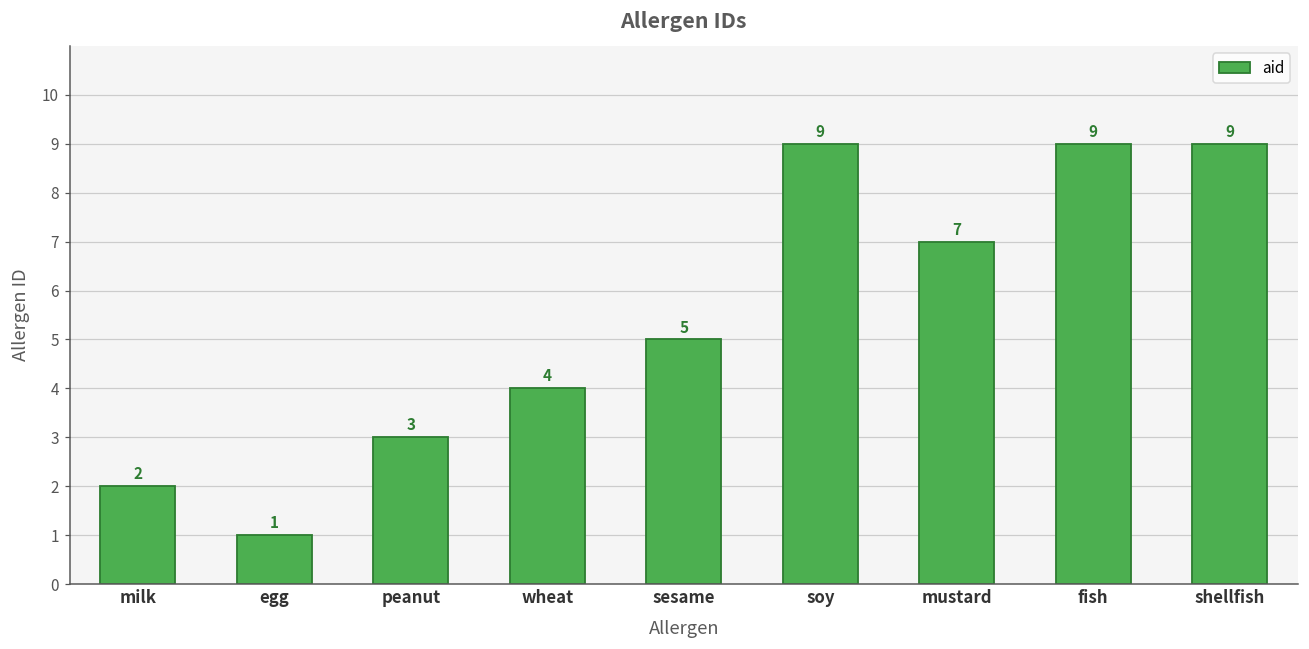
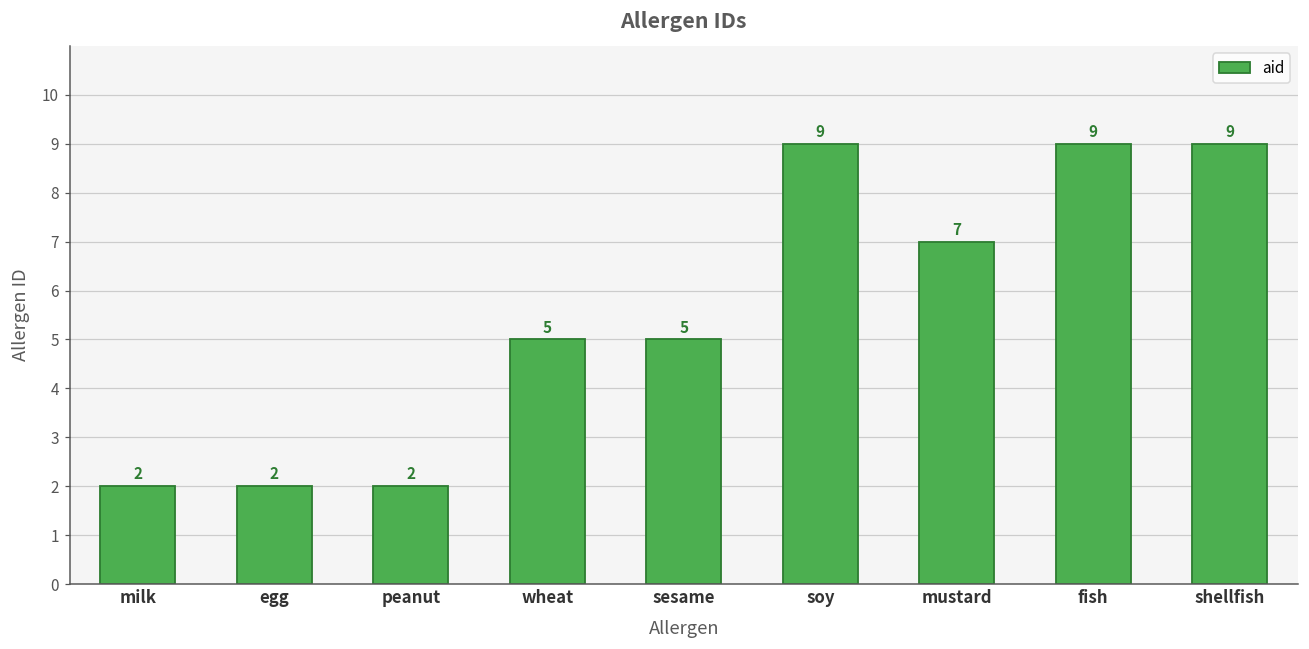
egg: 1 -> 2
peanut: 3 -> 2
wheat: 4 -> 5
